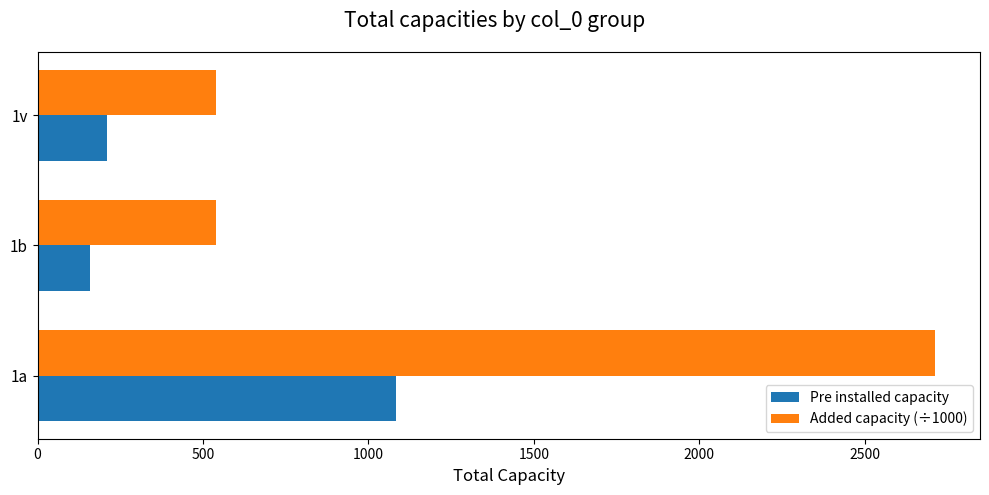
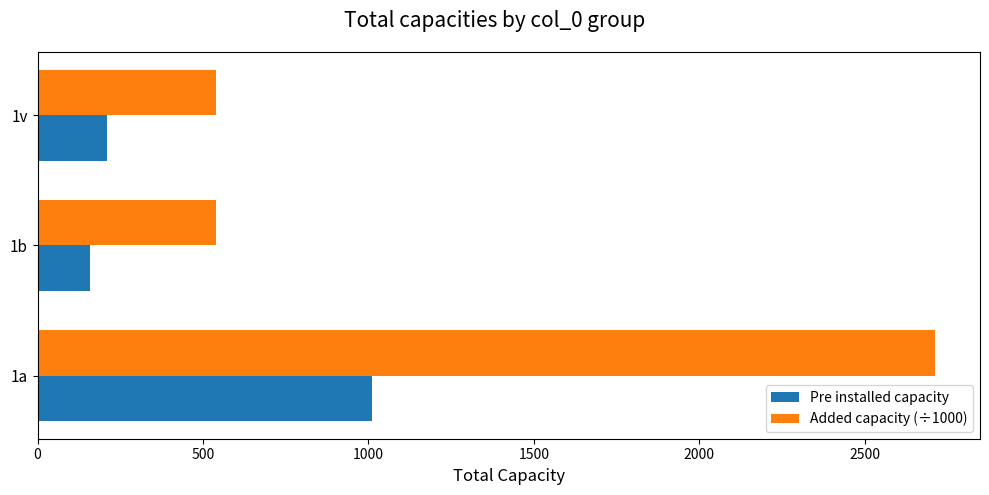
Pre installed capacity, 1a: 1080 -> 1010
